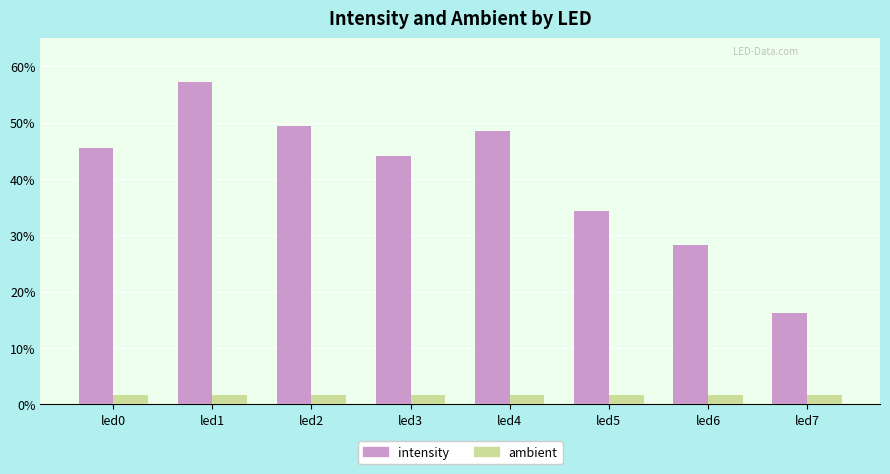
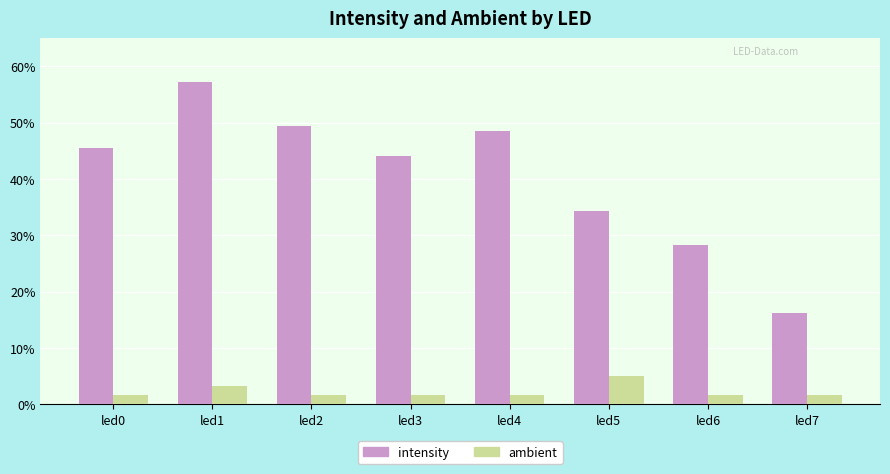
ambient, led1: 2% -> 3%
ambient, led5: 2% -> 5%
